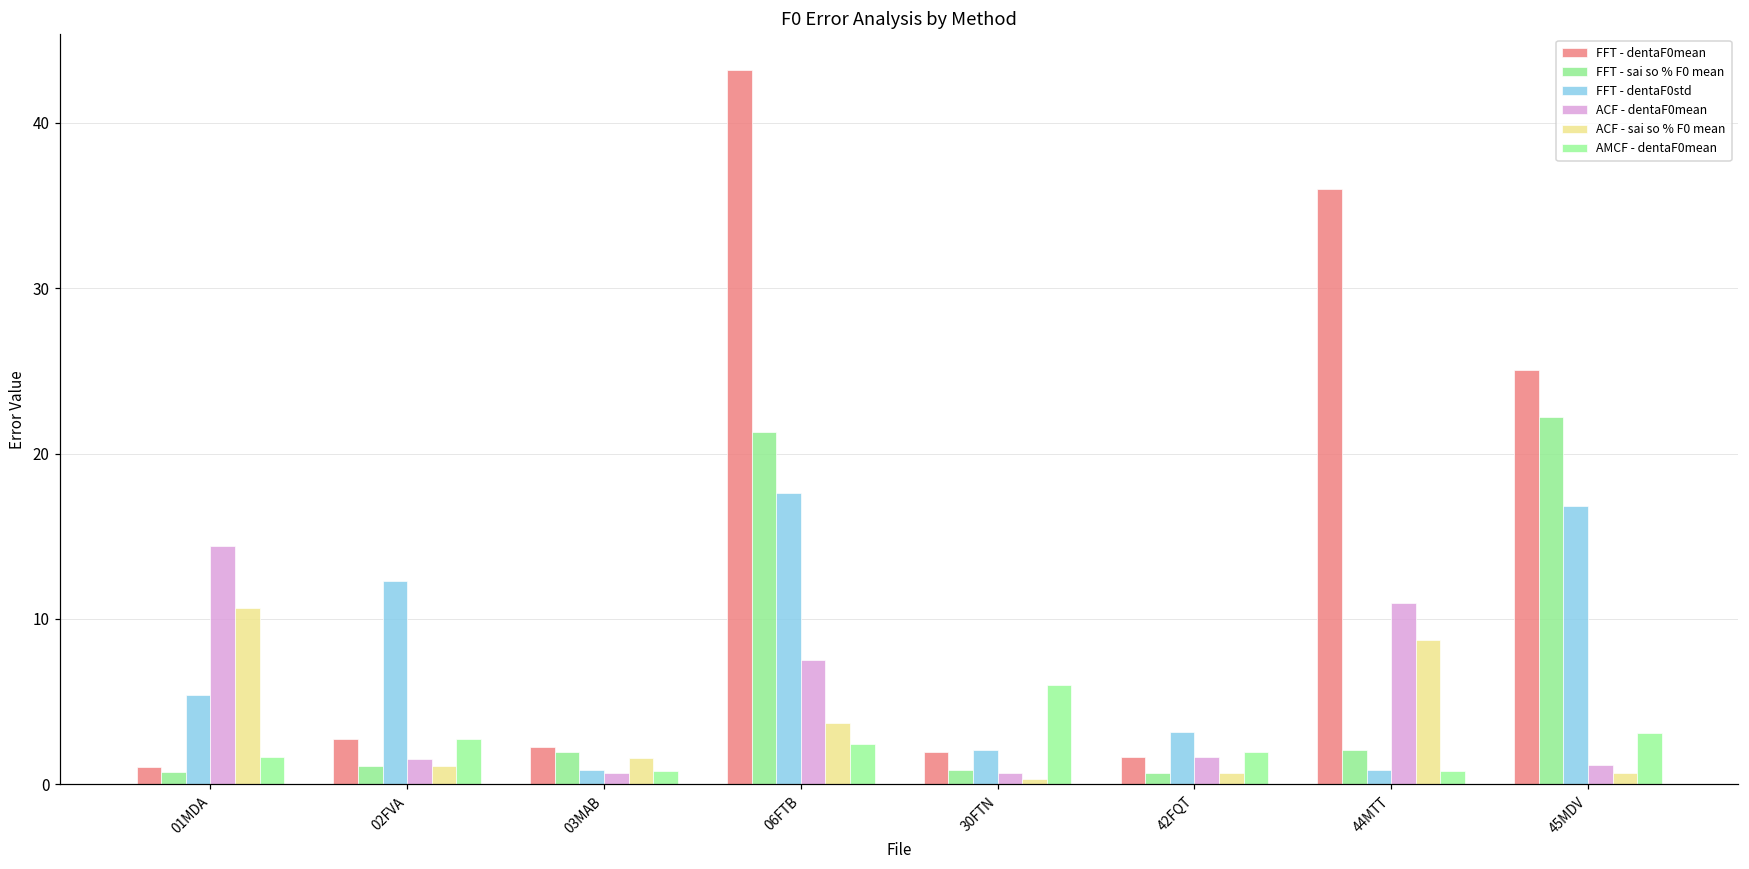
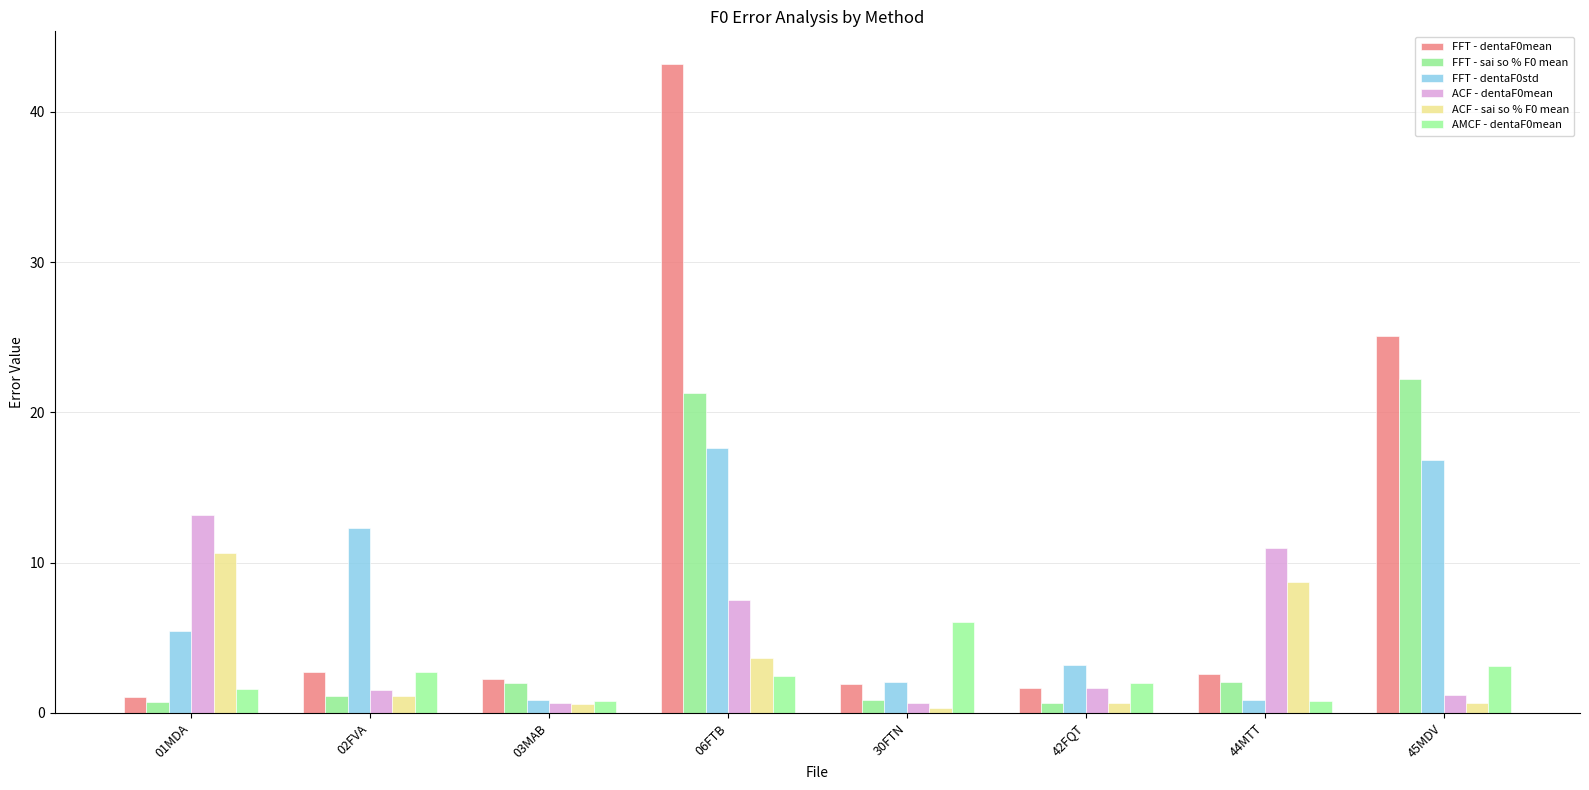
ACF - dentaF0mean, 01MDA: 14.4 -> 13.2
ACF - sai so % F0 mean, 03MAB: 1.6 -> 0.6
FFT - dentaF0mean, 44MTT: 36.0 -> 2.6
